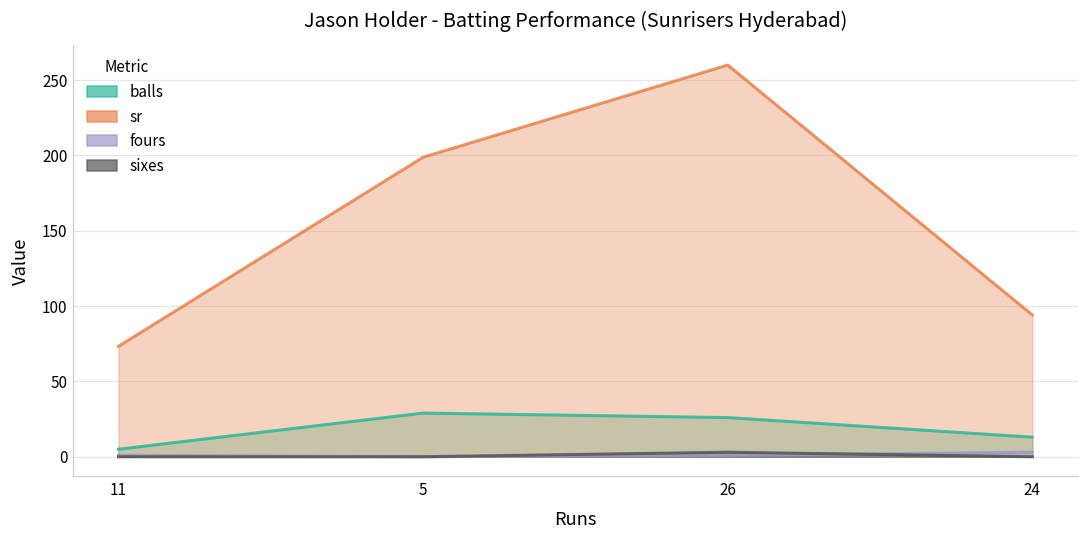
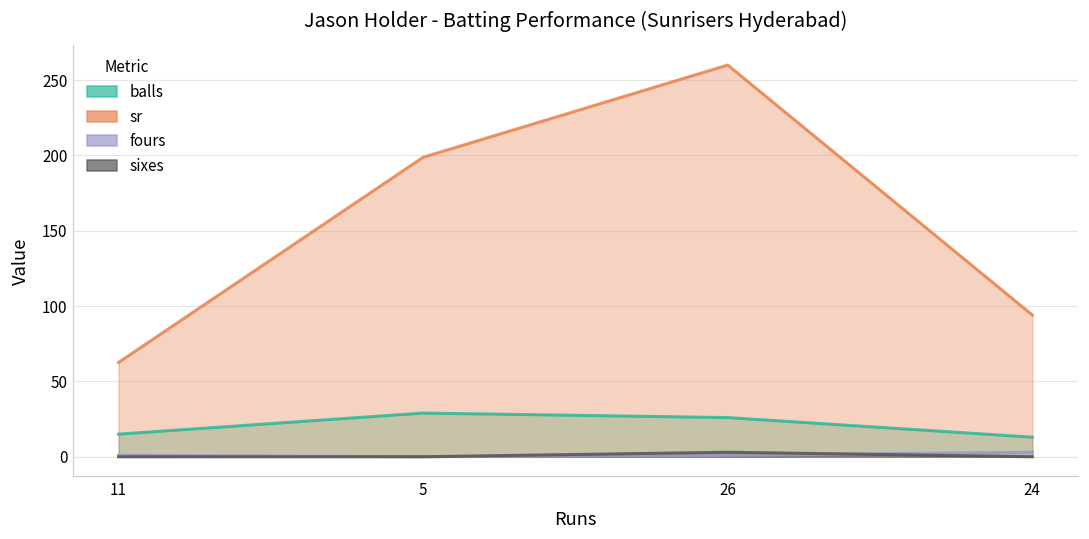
balls, 11: 5 -> 15
sr, 11: 73 -> 63
